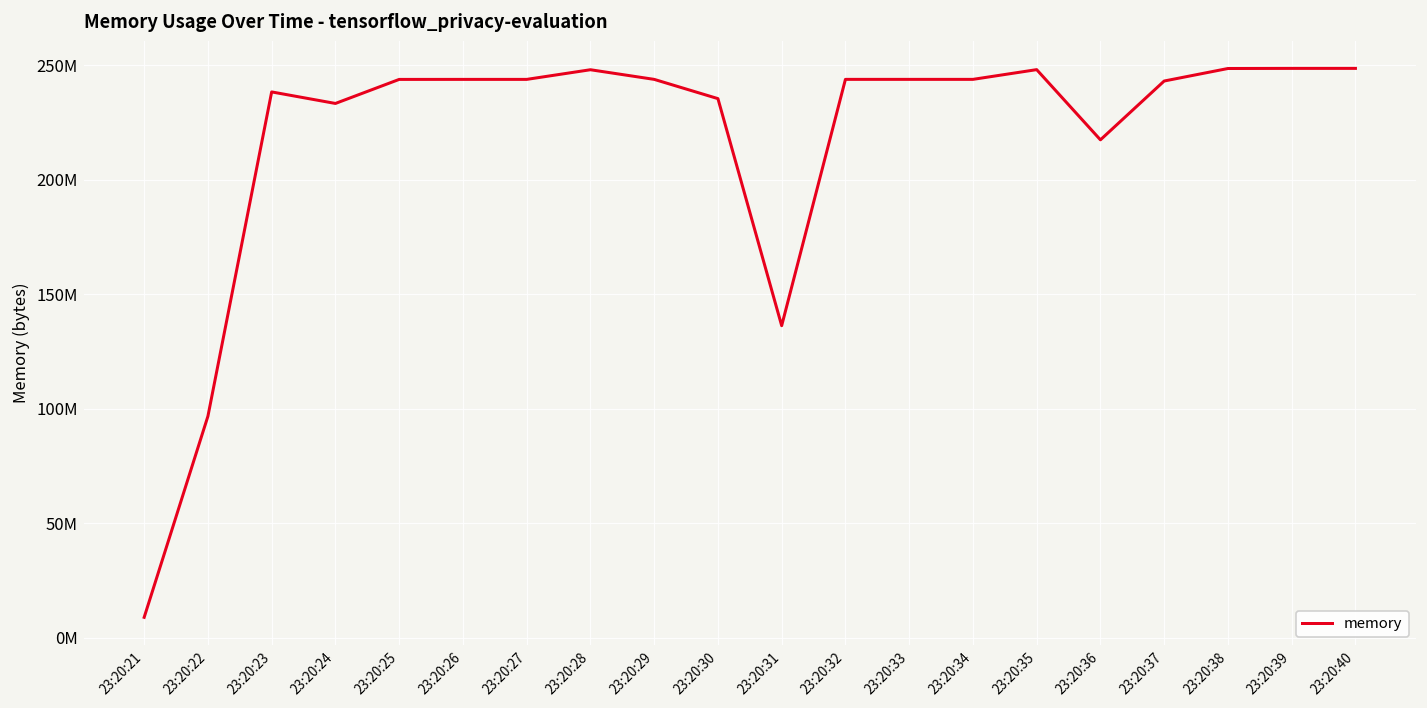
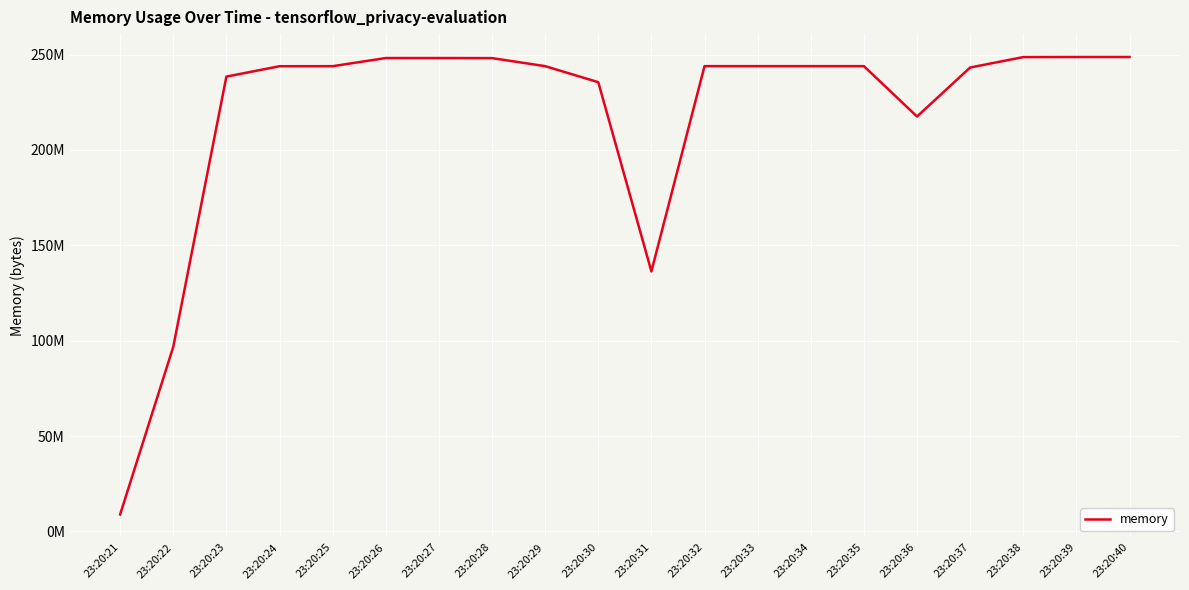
23:20:24: 233000000 -> 244000000
23:20:26: 244000000 -> 248000000
23:20:27: 244000000 -> 248000000
23:20:35: 248000000 -> 244000000
